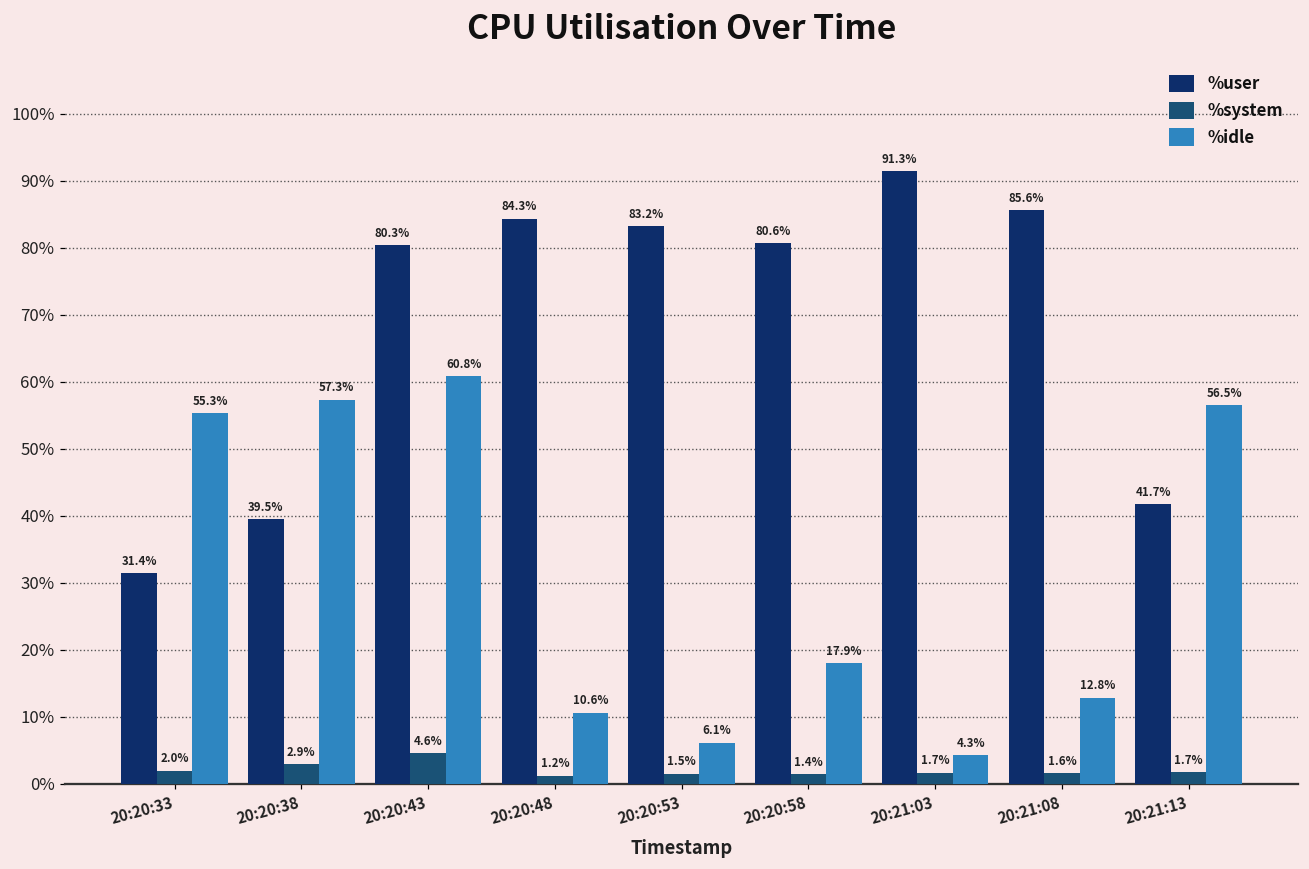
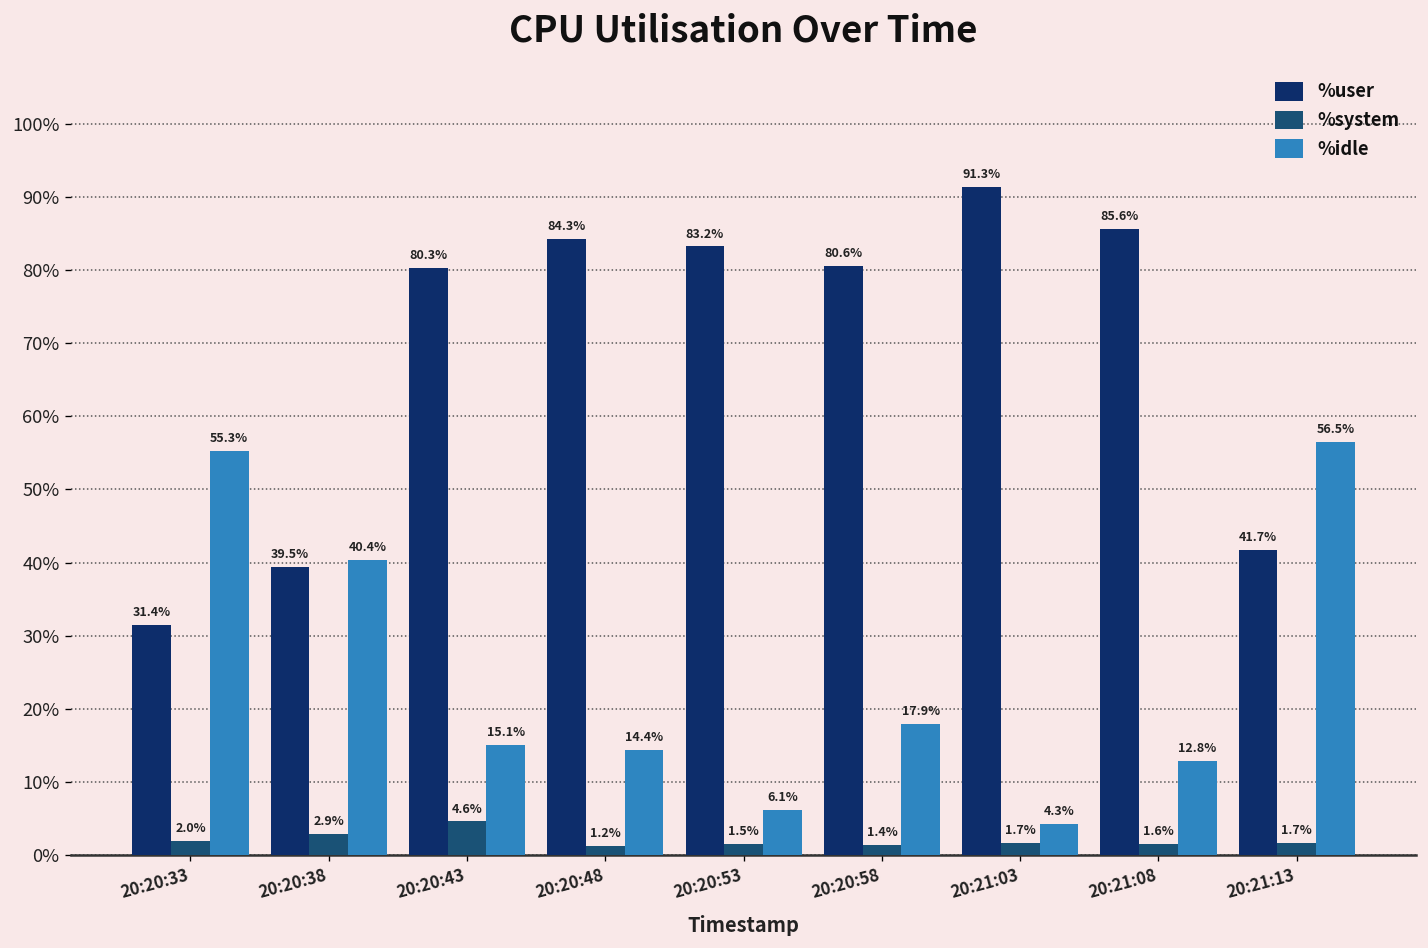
%idle, 20:20:38: 57.3% -> 40.4%
%idle, 20:20:43: 60.8% -> 15.1%
%idle, 20:20:48: 10.6% -> 14.4%
